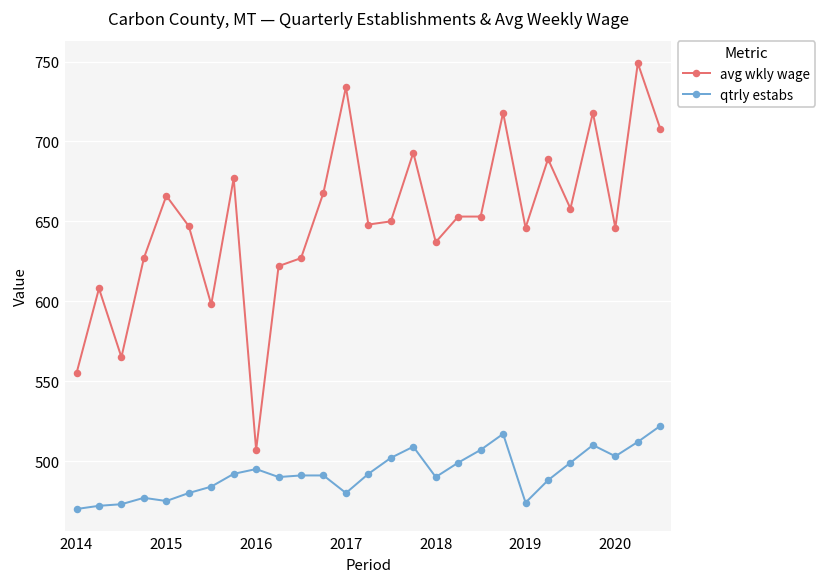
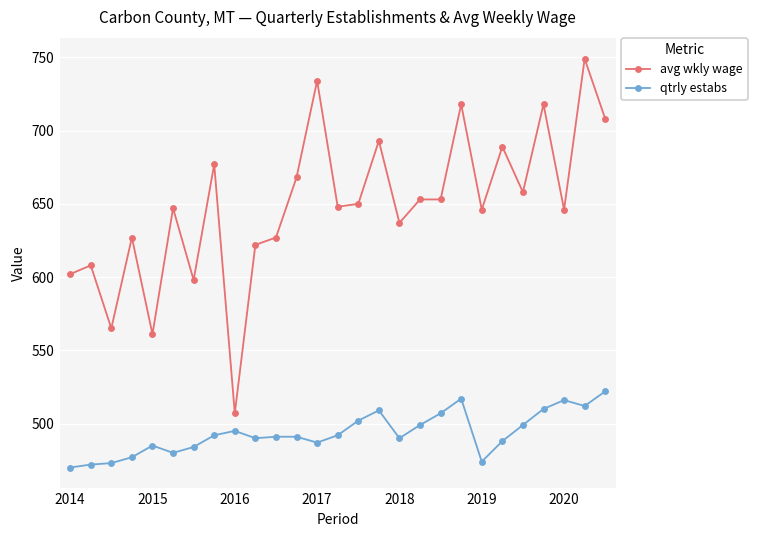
avg wkly wage, 2014: 555 -> 602
avg wkly wage, 2015: 666 -> 561
qtrly estabs, 2015: 475 -> 485
qtrly estabs, 2017: 480 -> 487
qtrly estabs, 2020: 503 -> 516
